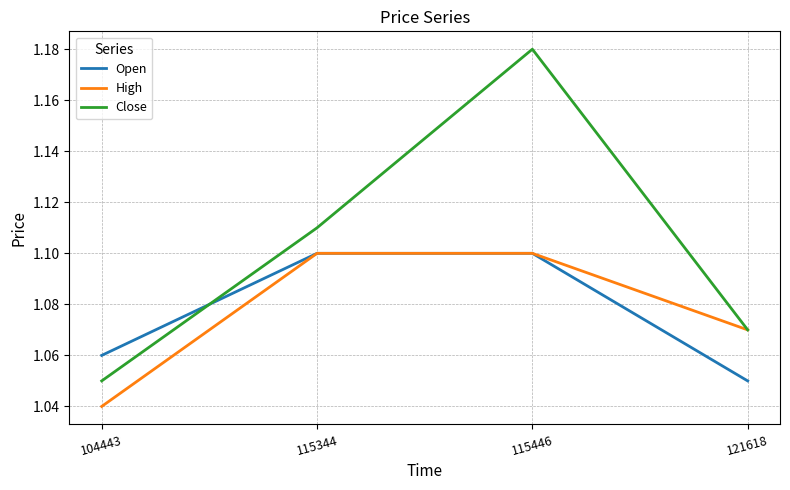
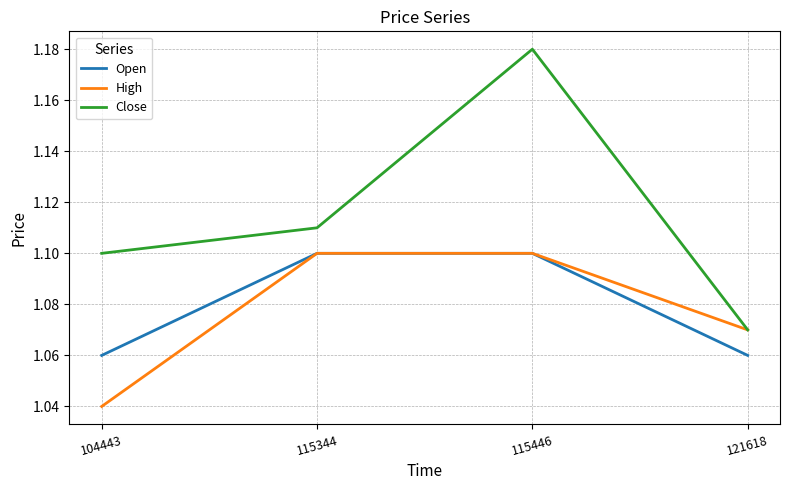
Close, 104443: 1.05 -> 1.10
Open, 121618: 1.05 -> 1.06
